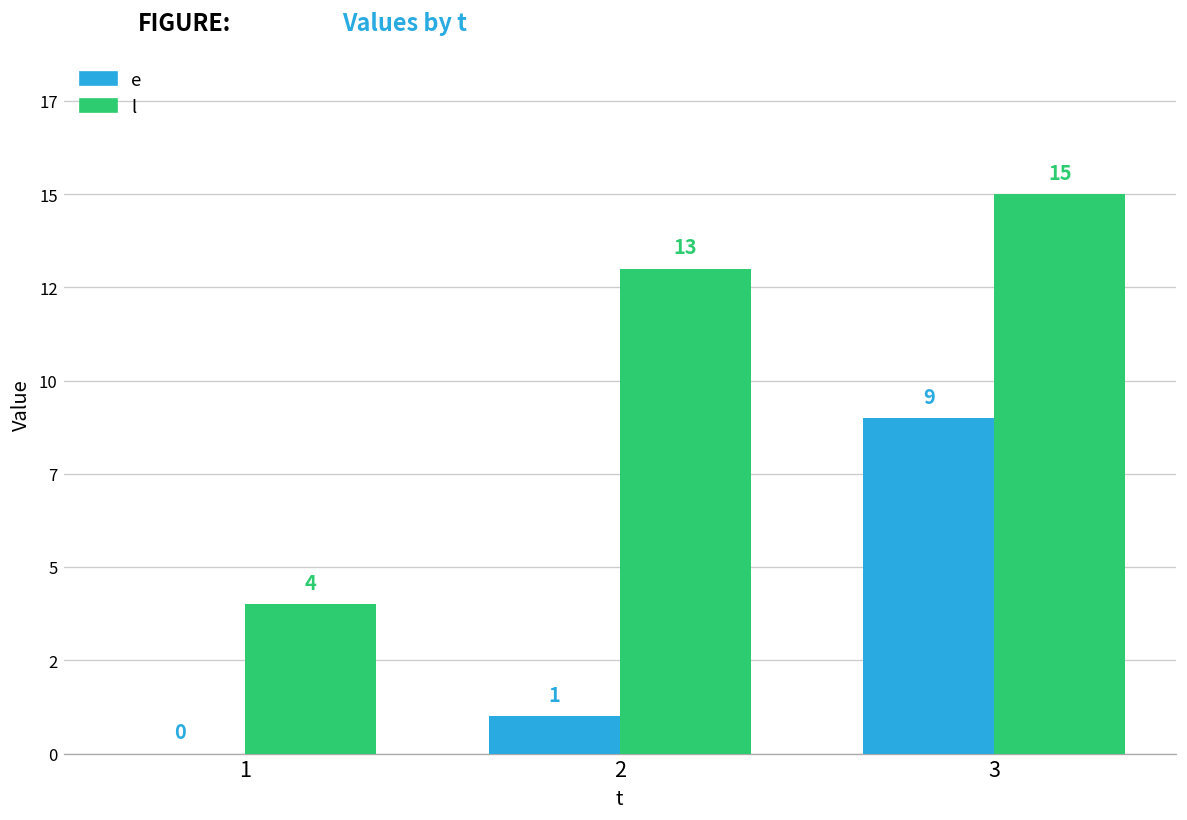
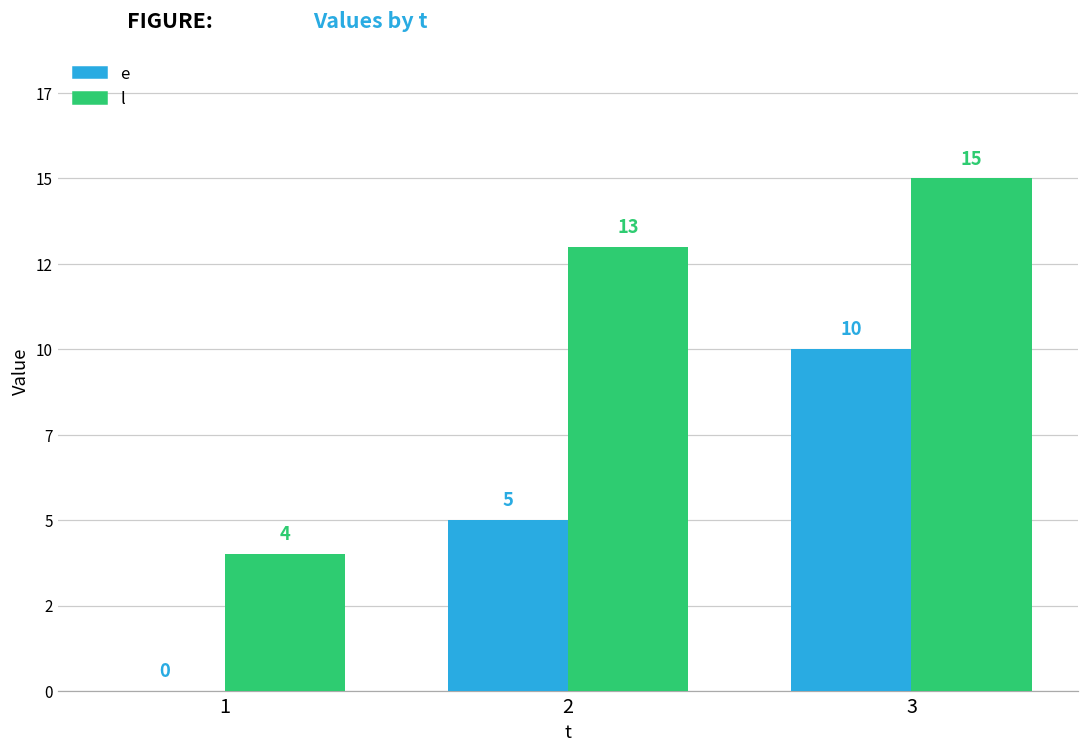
e, 2: 1 -> 5
e, 3: 9 -> 10
